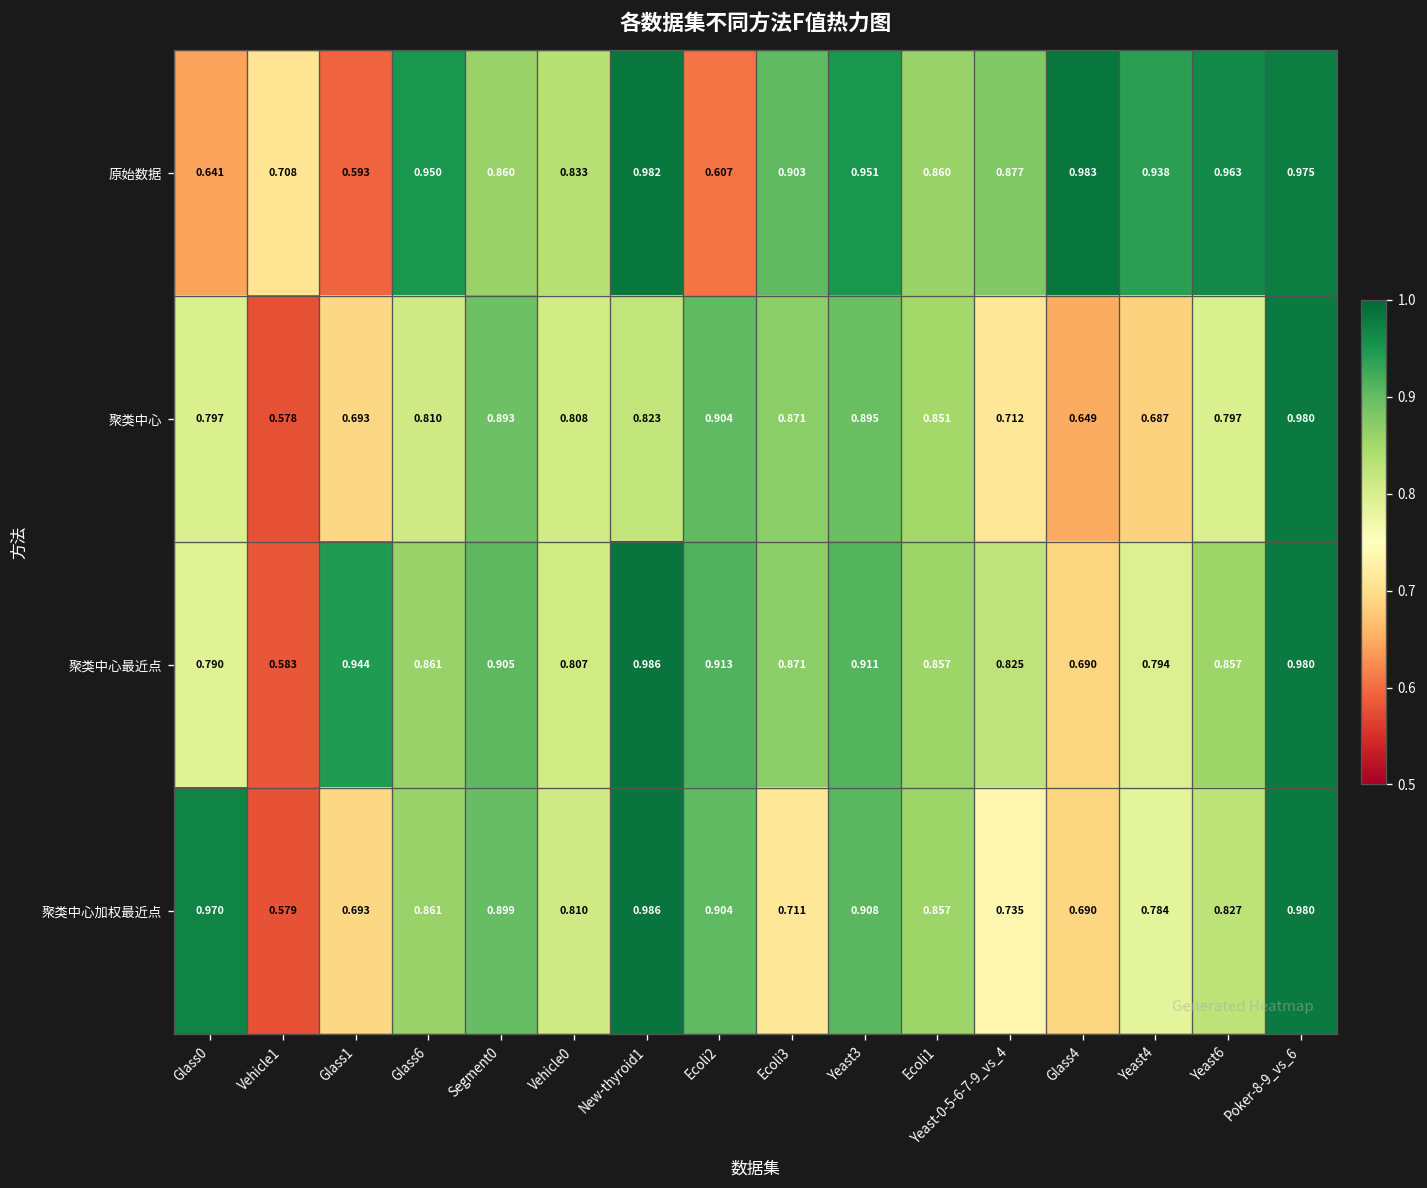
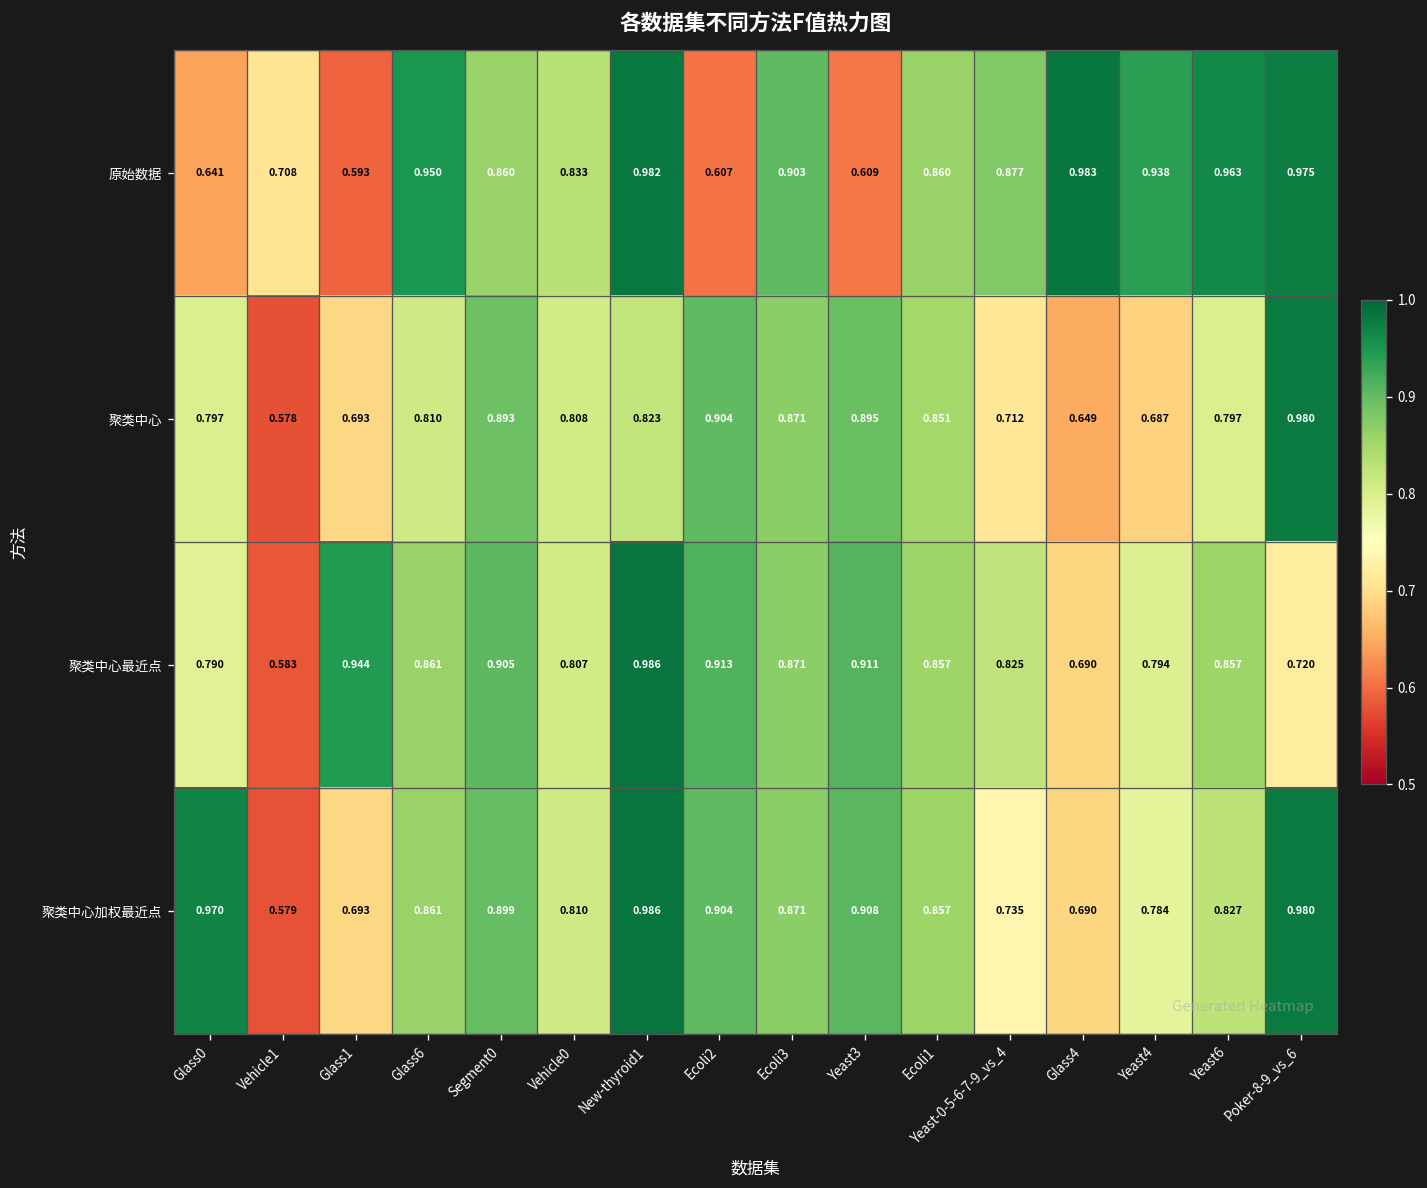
原始数据, Yeast3: 0.951 -> 0.609
聚类中心最近点, Poker-8-9_vs_6: 0.980 -> 0.720
聚类中心加权最近点, Ecoli3: 0.711 -> 0.871
